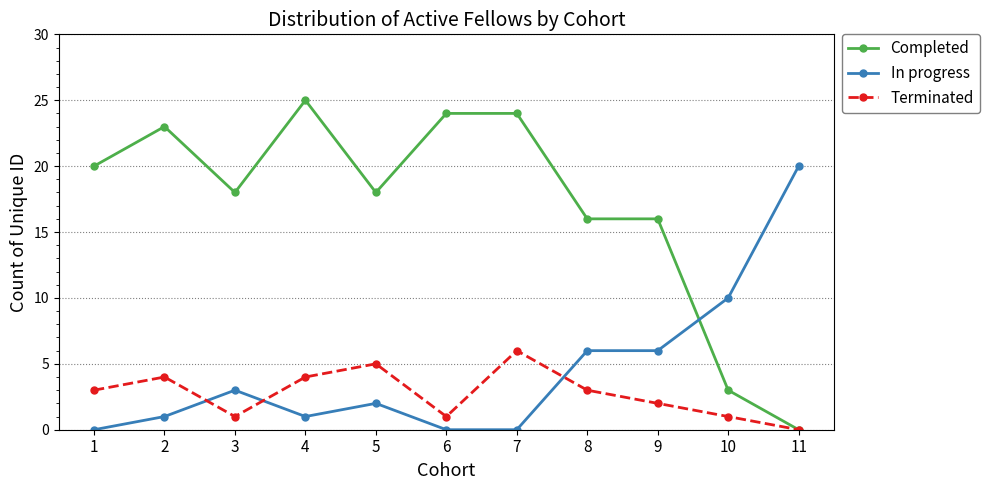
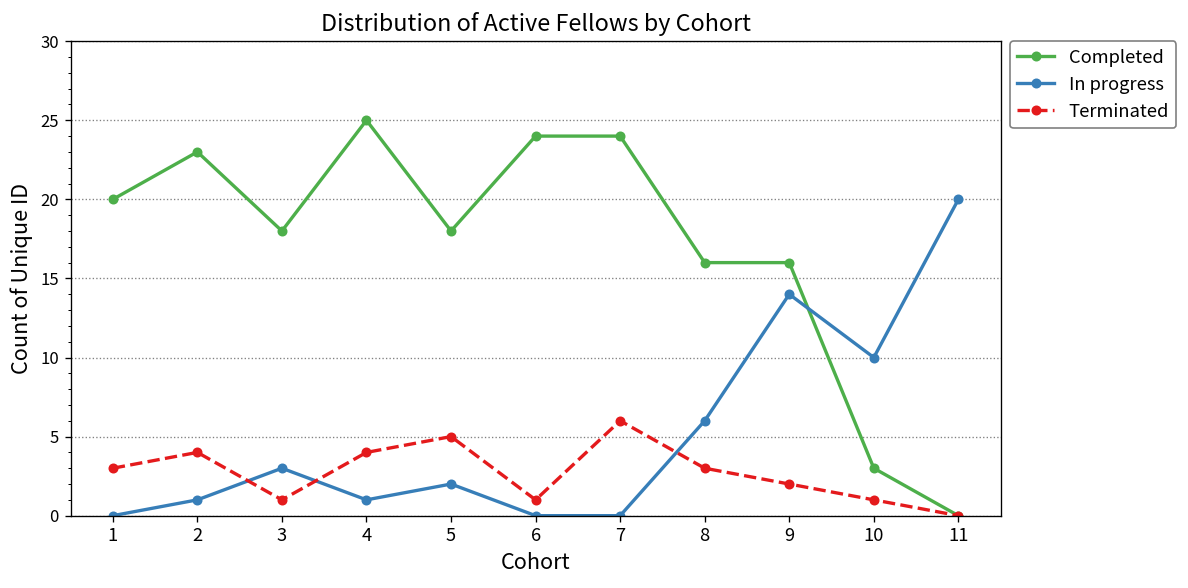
In progress, 9: 6 -> 14
